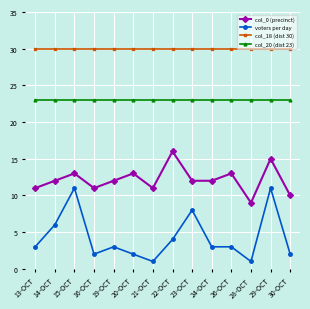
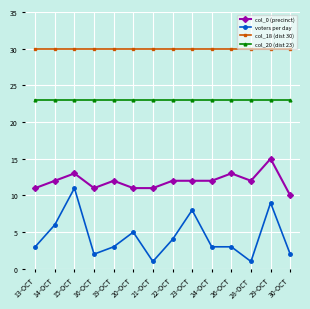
col_0 (precinct), 20-OCT: 13 -> 11
voters per day, 20-OCT: 2 -> 5
col_0 (precinct), 22-OCT: 16 -> 12
col_0 (precinct), 28-OCT: 9 -> 12
voters per day, 29-OCT: 11 -> 9
